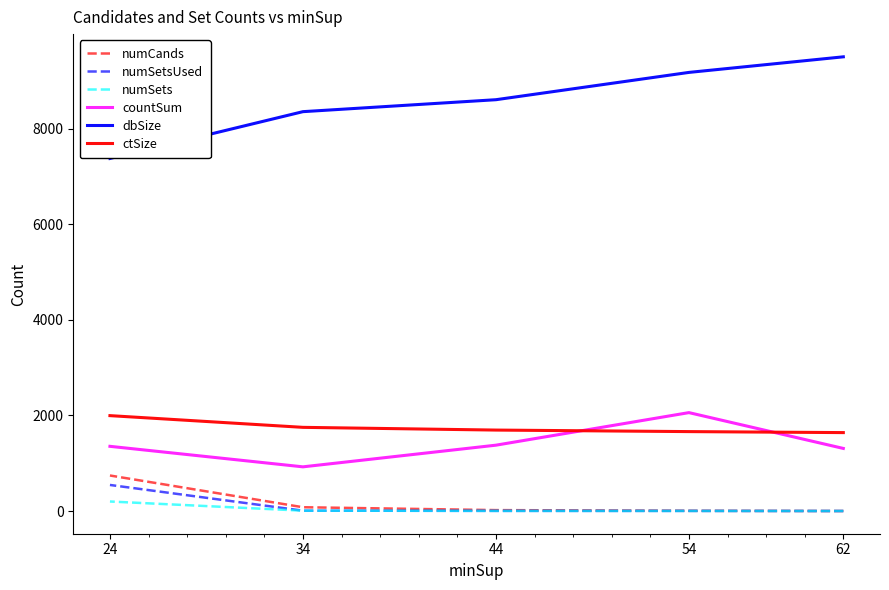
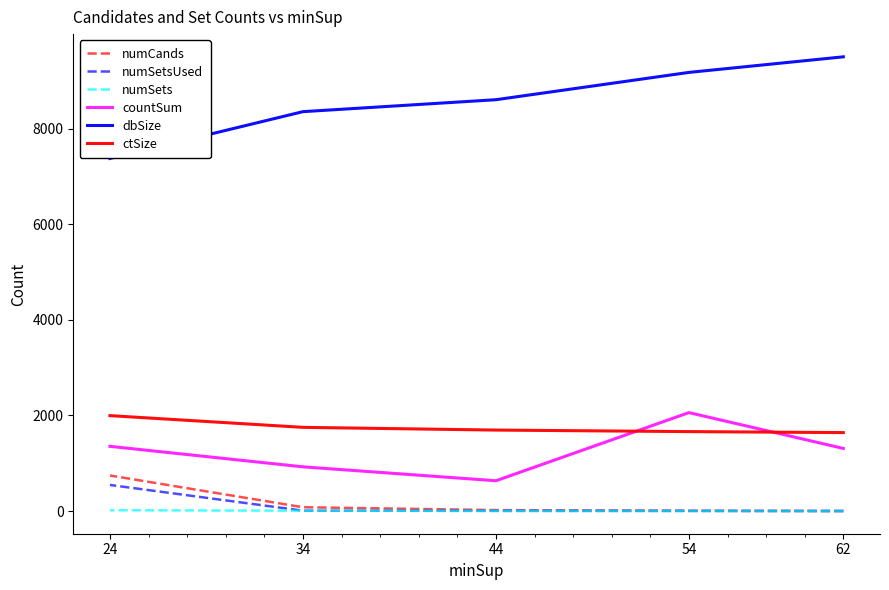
numSets, 24: 200 -> 0
countSum, 44: 1400 -> 600
